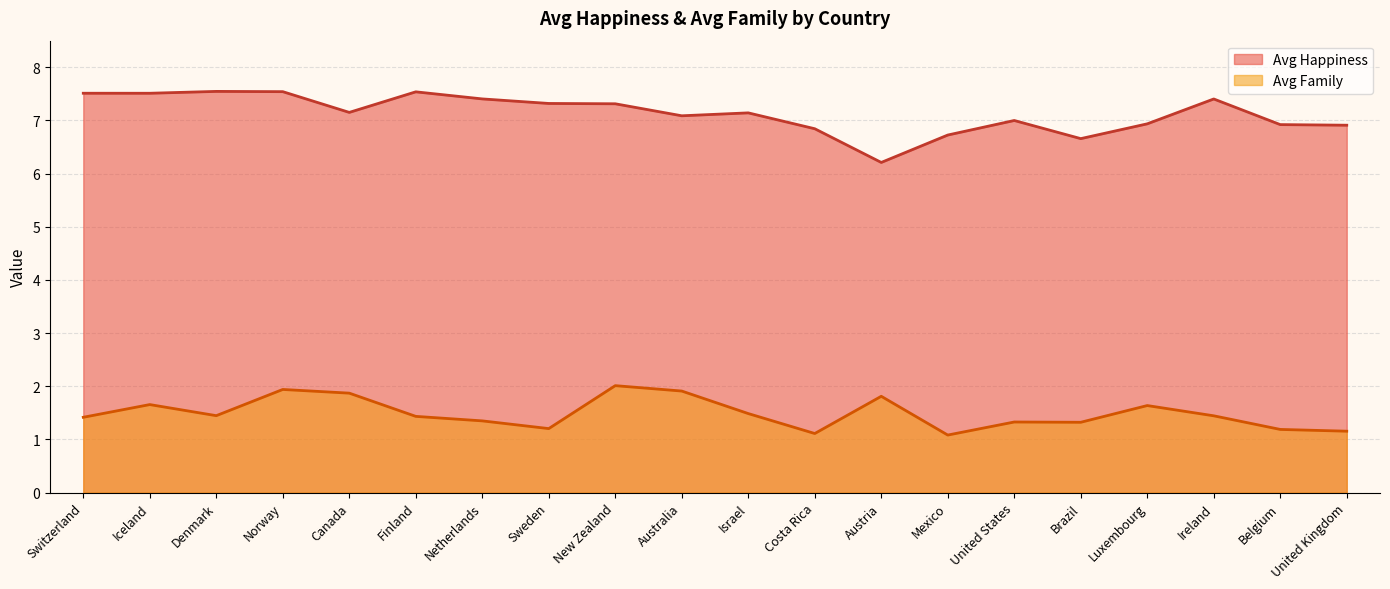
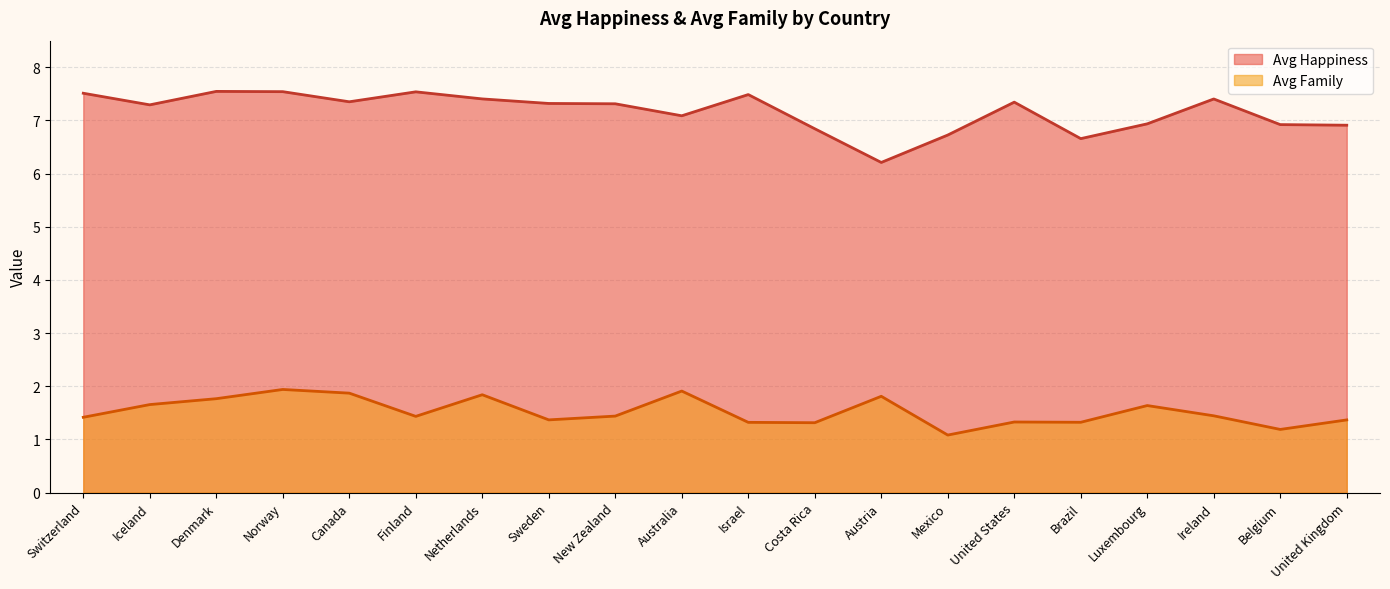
Avg Happiness, Iceland: 7.5 -> 7.3
Avg Family, Denmark: 1.4 -> 1.8
Avg Happiness, Canada: 7.2 -> 7.4
Avg Family, Netherlands: 1.3 -> 1.8
Avg Family, Sweden: 1.2 -> 1.4
Avg Family, New Zealand: 2.0 -> 1.4
Avg Happiness, Israel: 7.1 -> 7.5
Avg Family, Israel: 1.5 -> 1.3
Avg Family, Costa Rica: 1.1 -> 1.3
Avg Happiness, United States: 7.0 -> 7.3
Avg Family, United Kingdom: 1.2 -> 1.4
